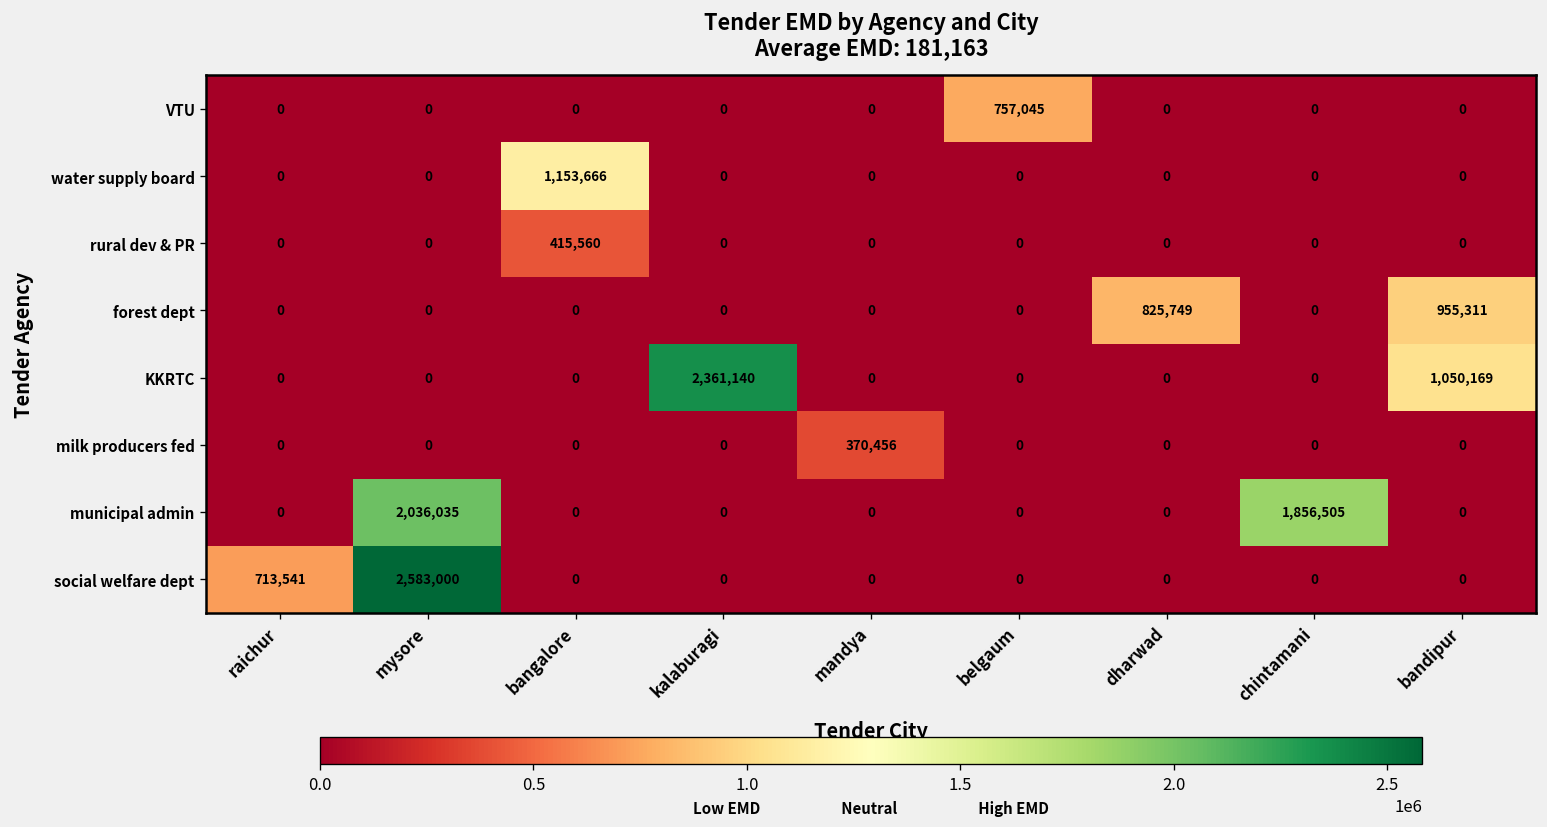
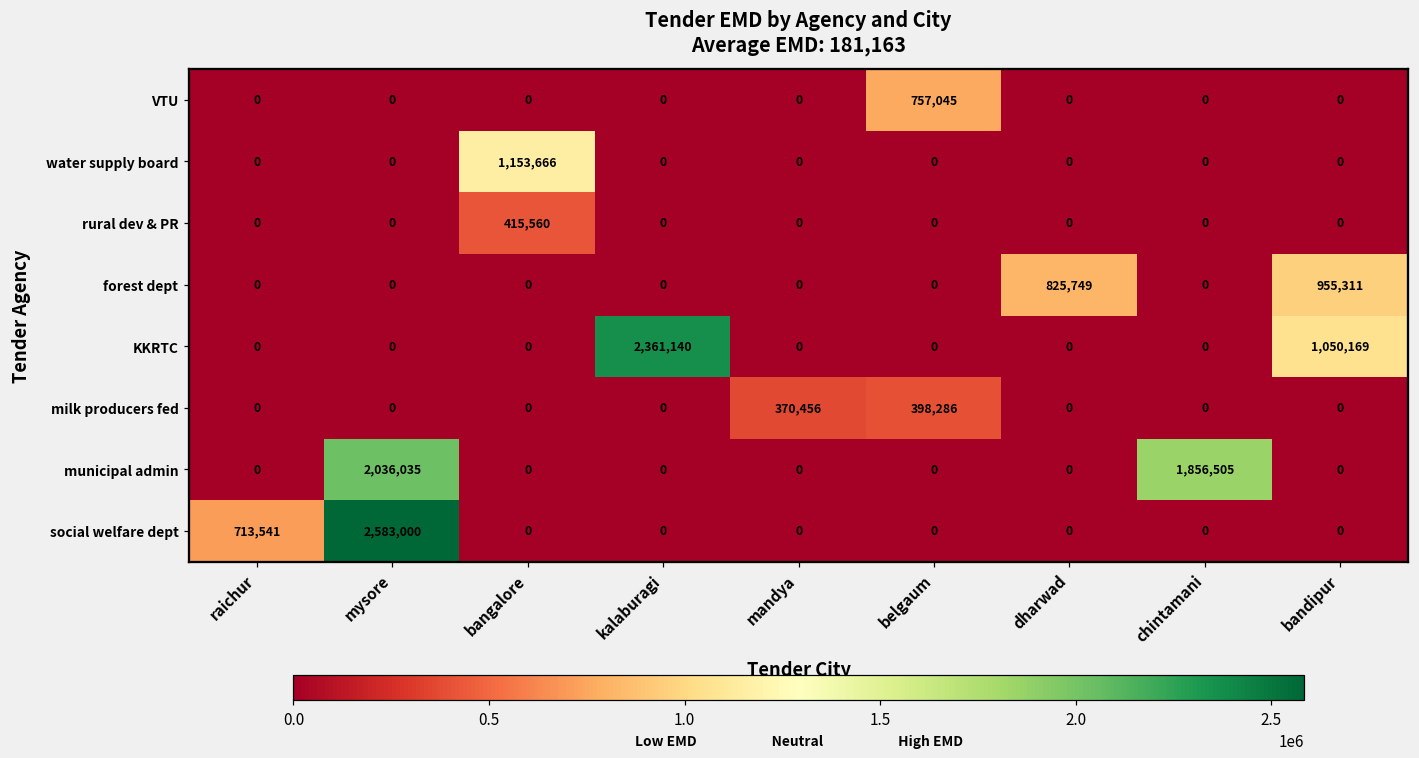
milk producers fed, belgaum: 0 -> 398,286
